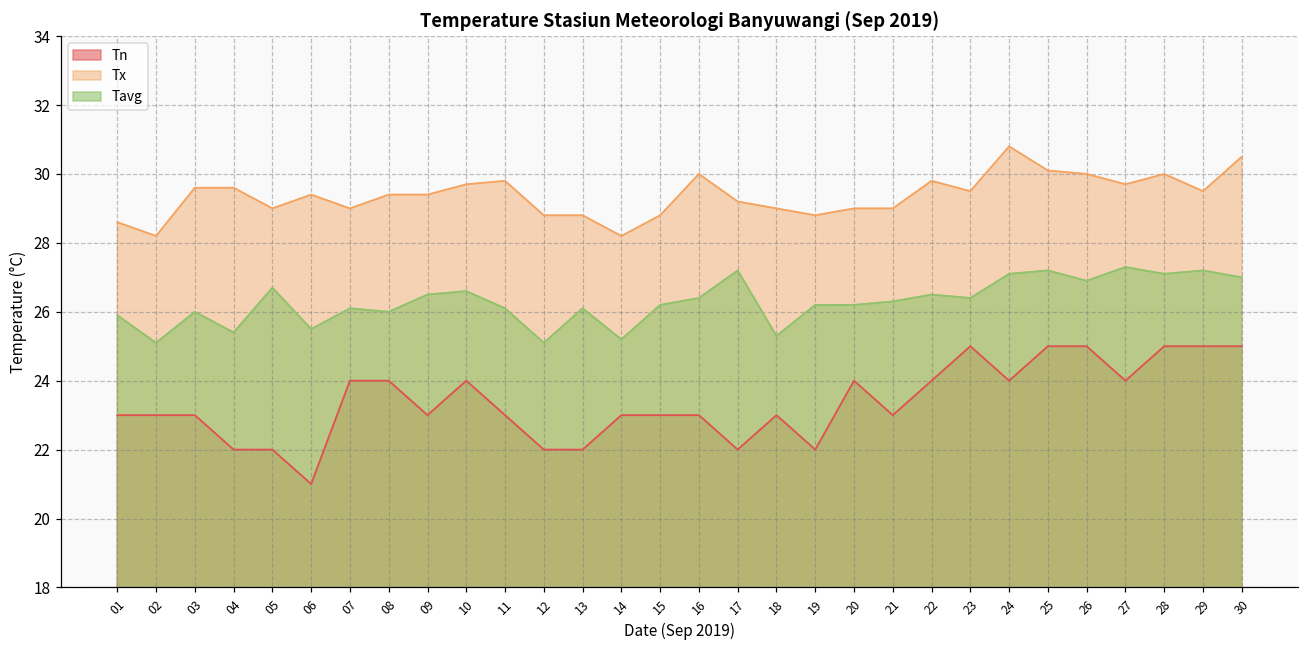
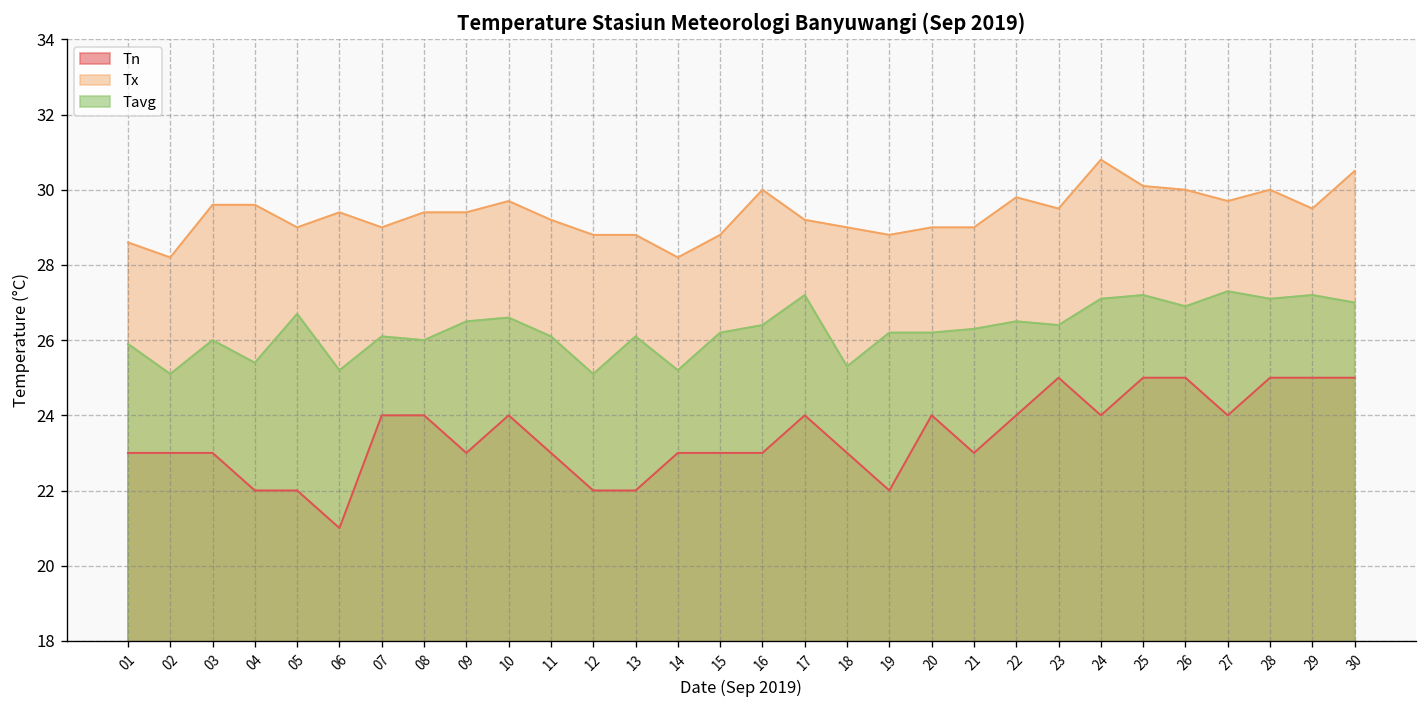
Tavg, 06: 25.5 -> 25.2
Tx, 11: 29.8 -> 29.2
Tn, 17: 22 -> 24
